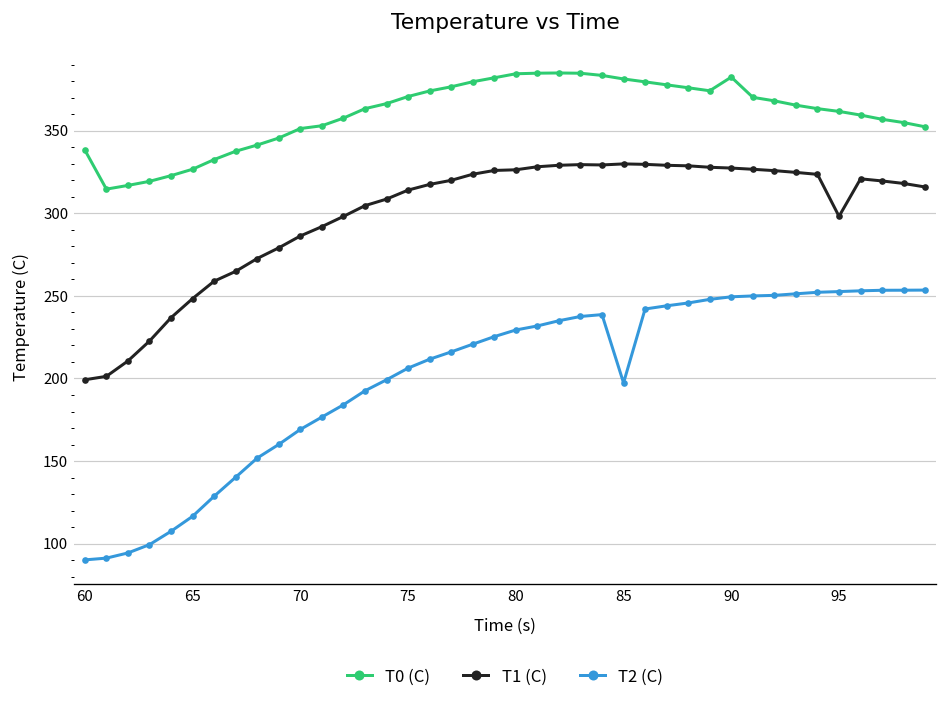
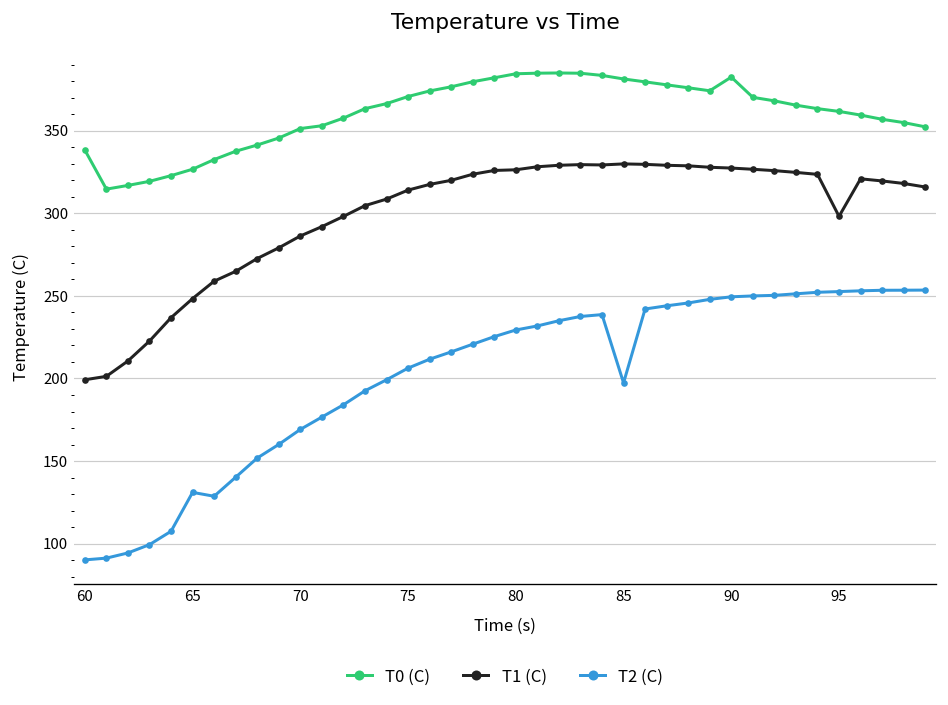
T2 (C), 65: 117 -> 131
